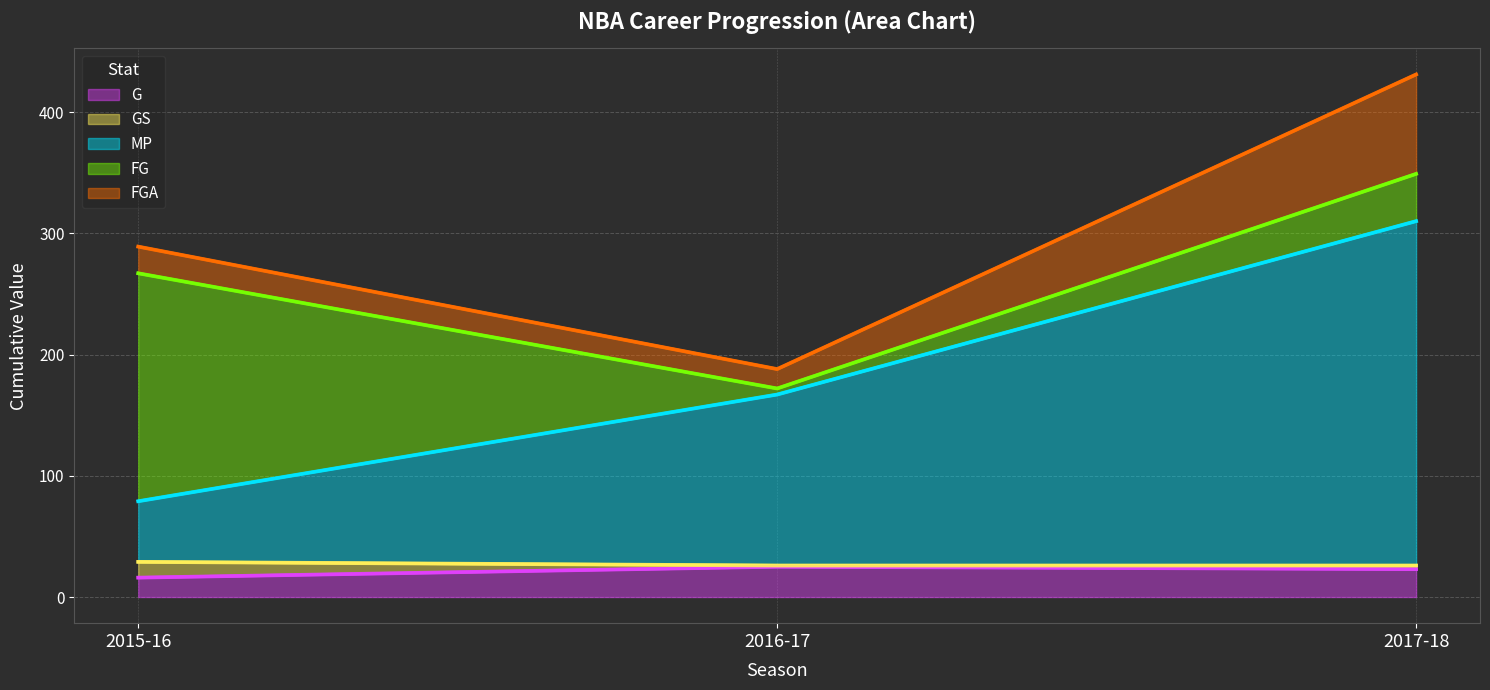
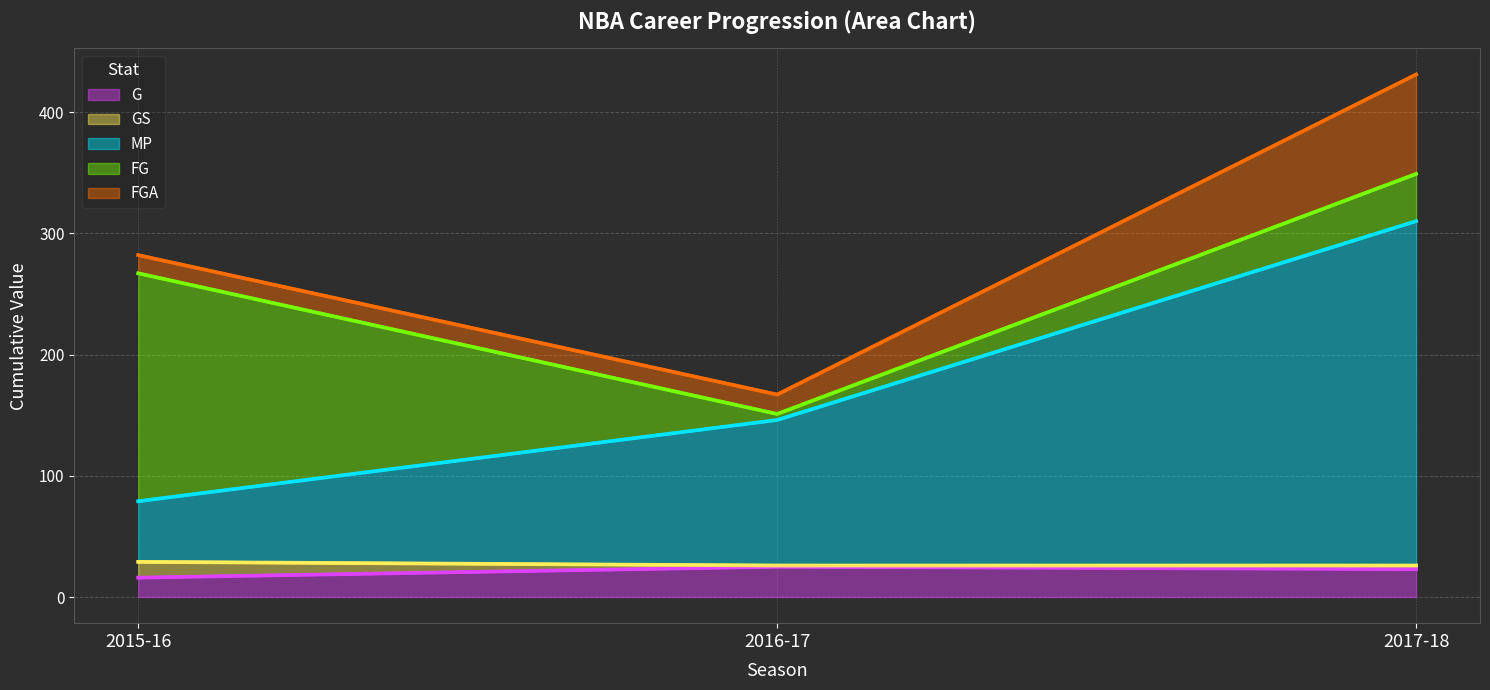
FGA, 2015-16: 22 -> 15
MP, 2016-17: 141 -> 120
